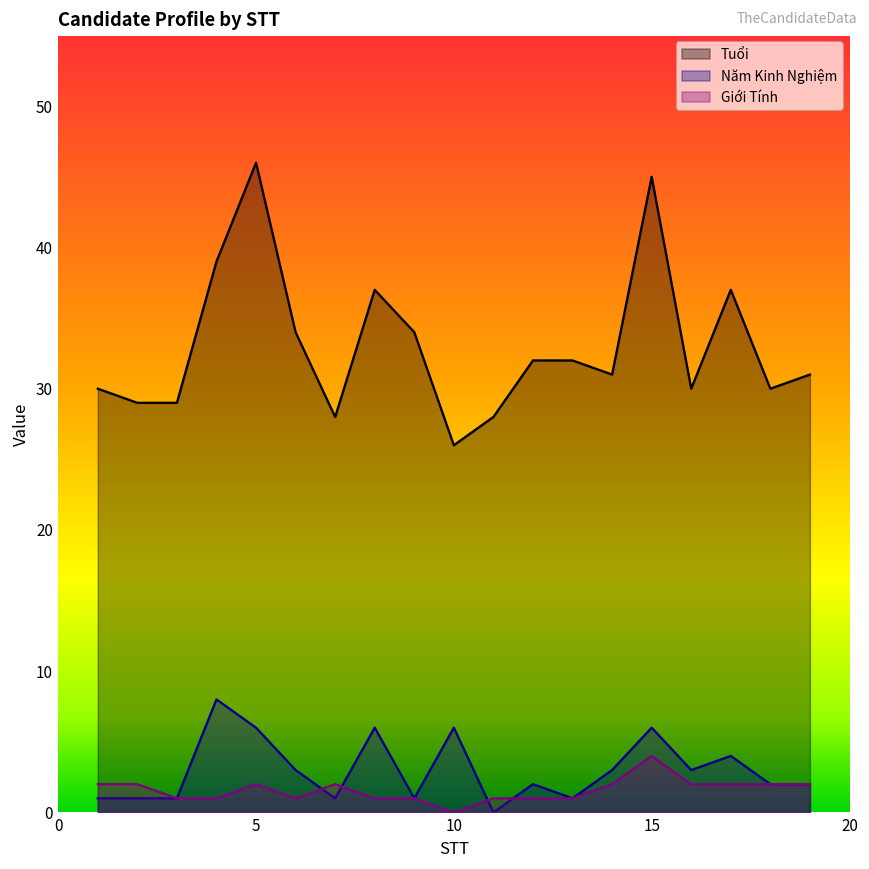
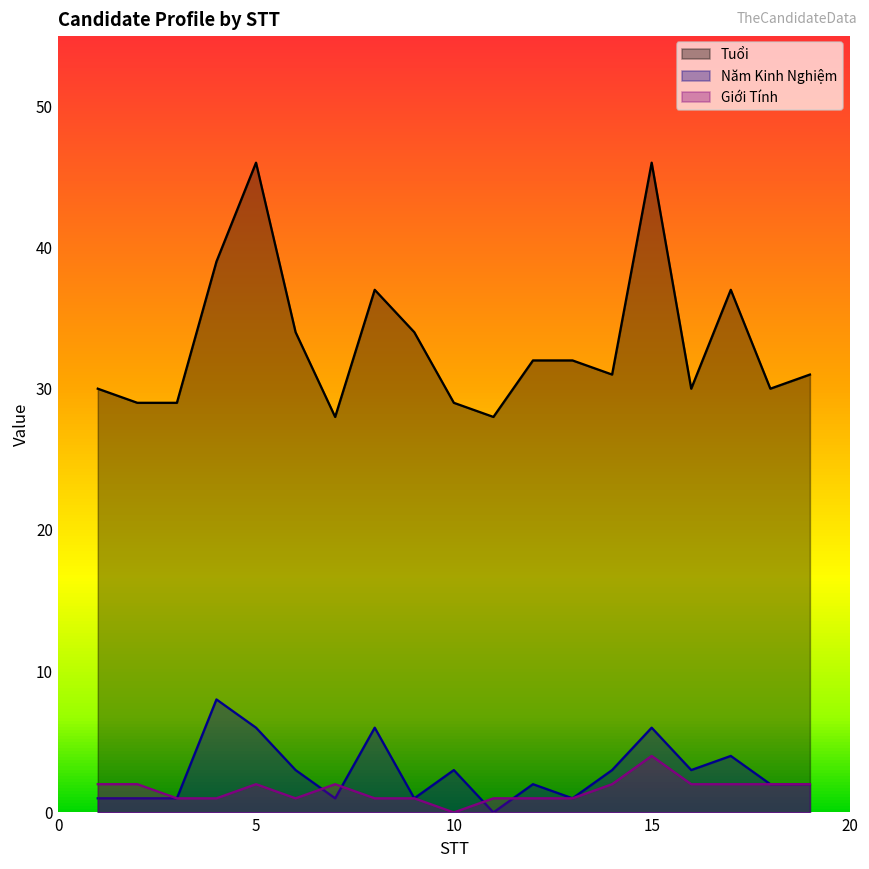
Tuổi, 10: 26 -> 29
Năm Kinh Nghiệm, 10: 6 -> 3
Tuổi, 15: 45 -> 46
